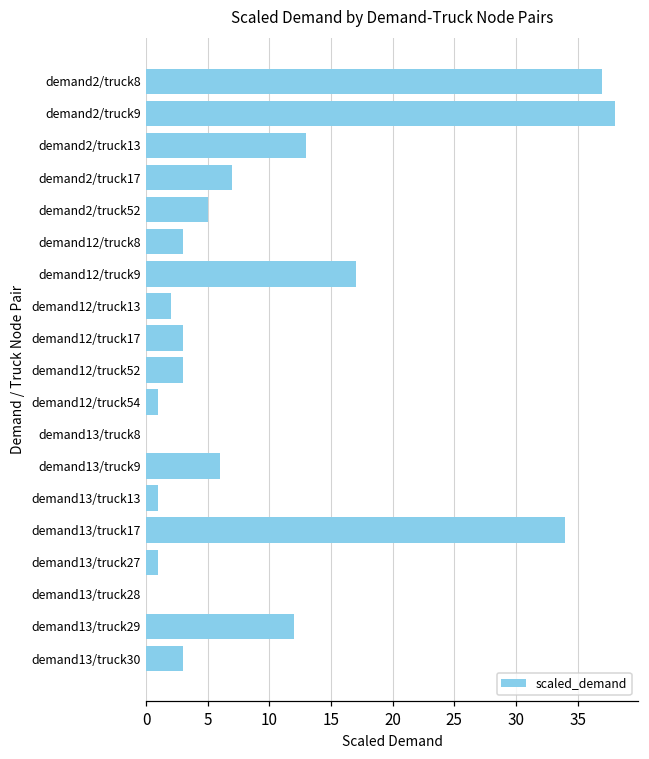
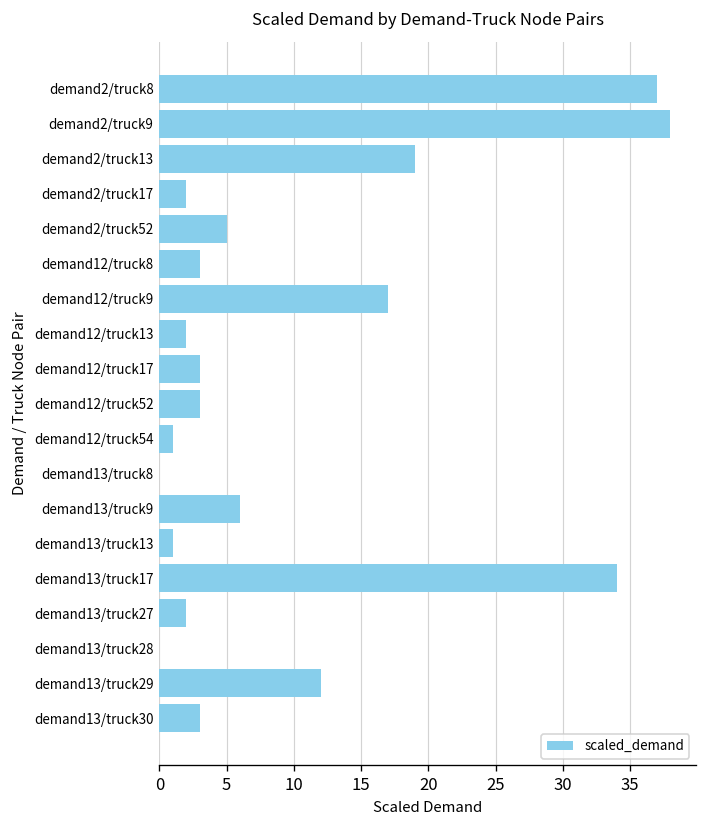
demand2/truck13: 13 -> 19
demand2/truck17: 7 -> 2
demand13/truck27: 1 -> 2
